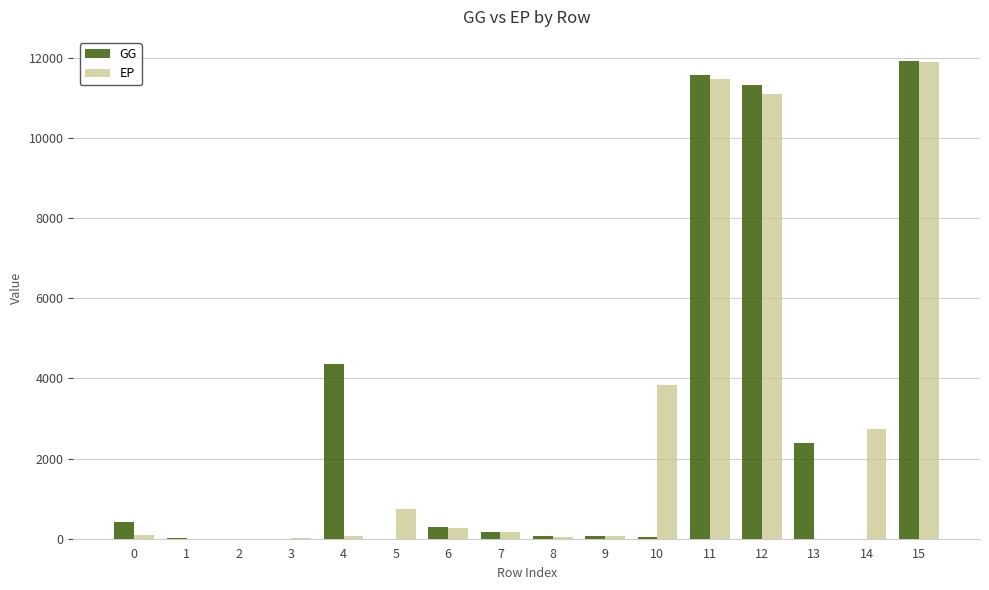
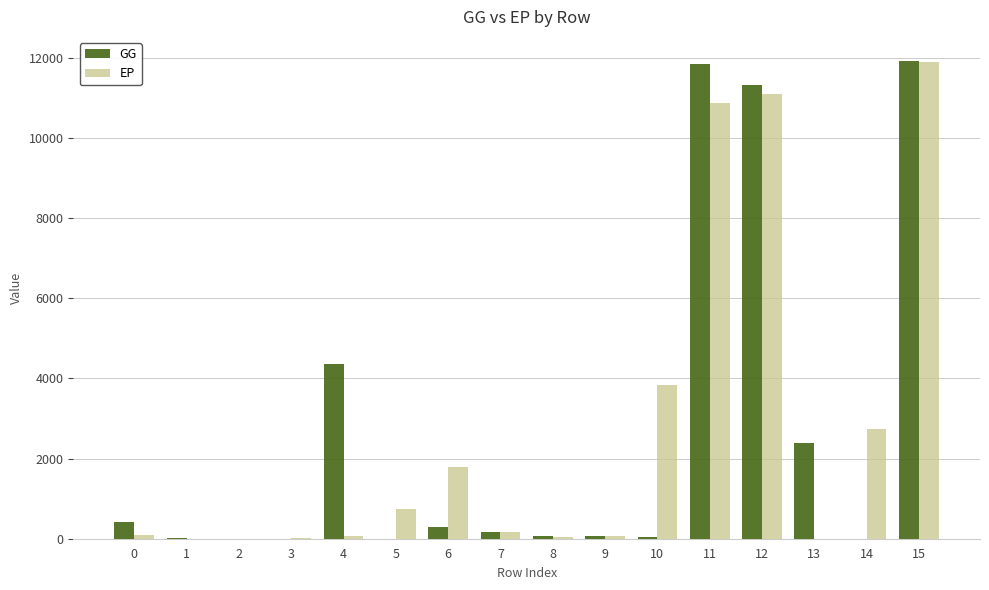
EP, 6: 300 -> 1800
GG, 11: 11600 -> 11800
EP, 11: 11500 -> 10900
